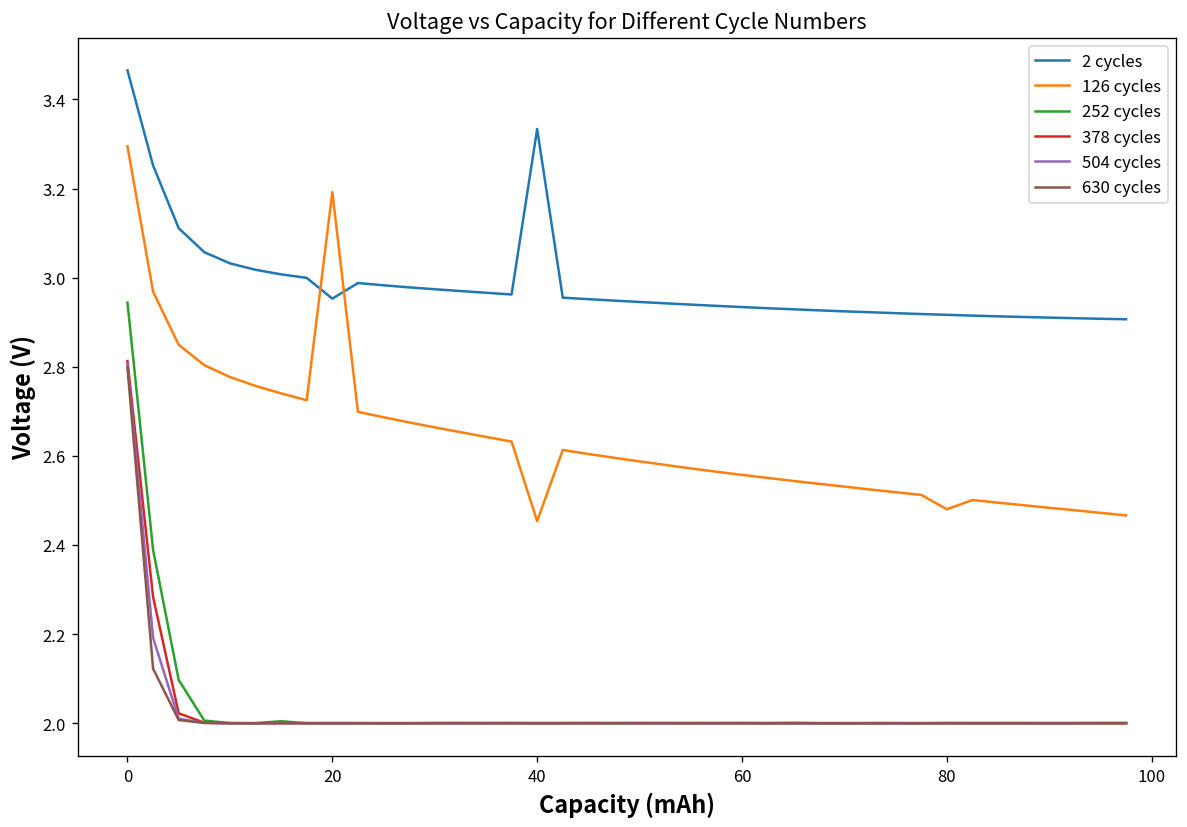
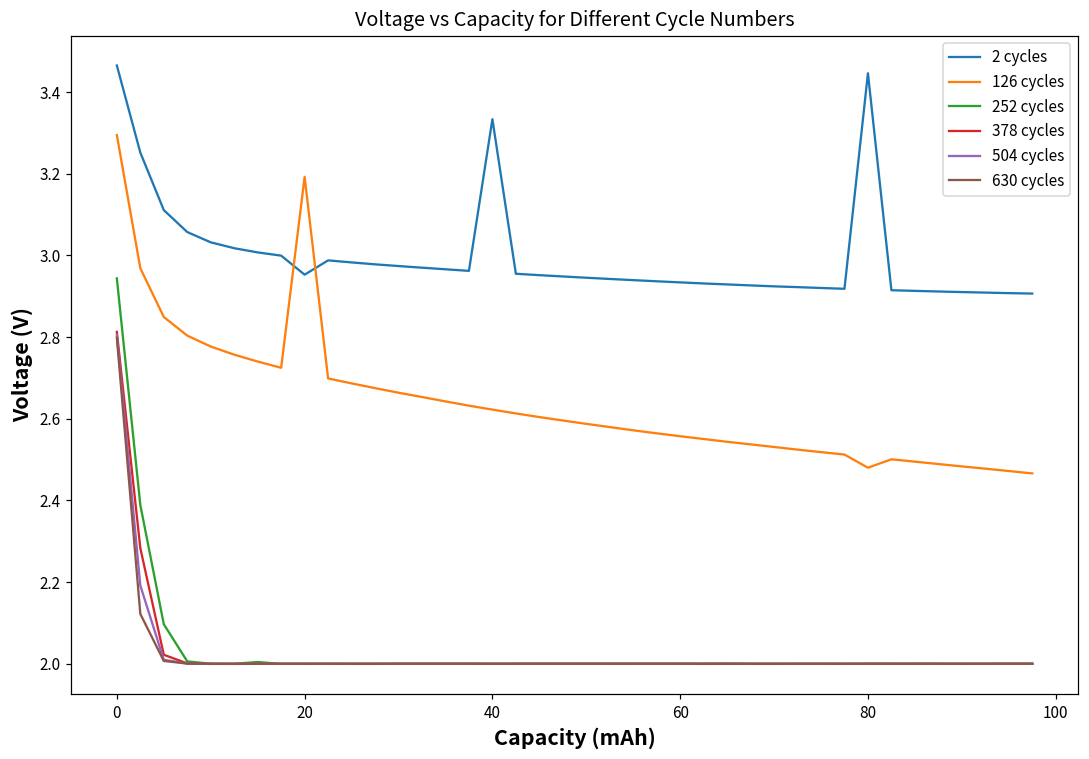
126 cycles, 40: 2.45 -> 2.62
2 cycles, 80: 2.92 -> 3.45
